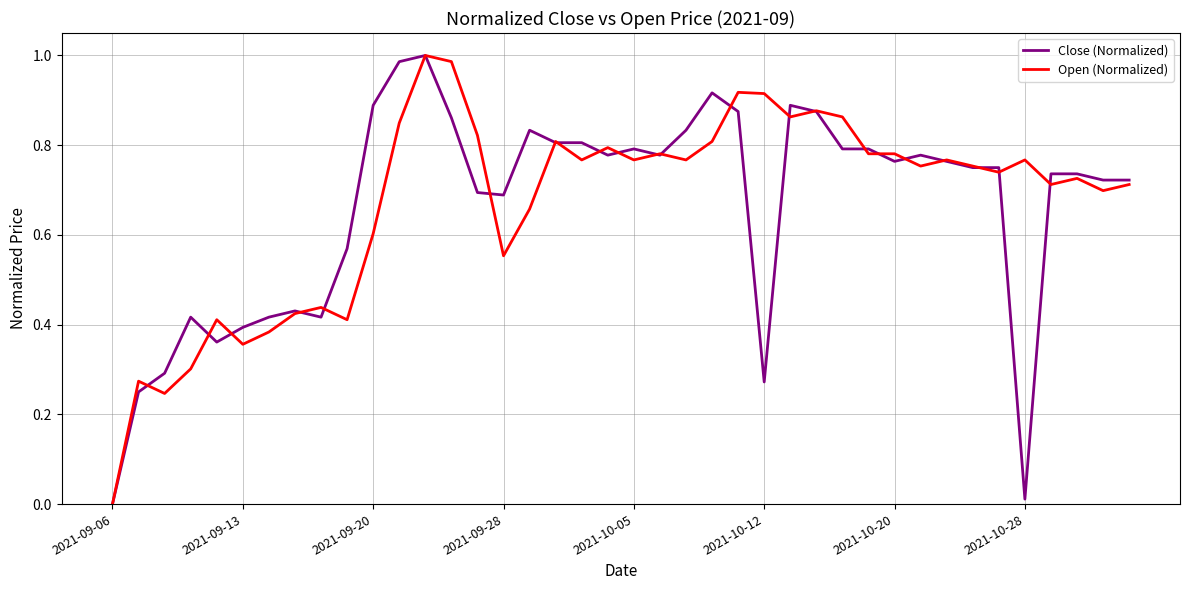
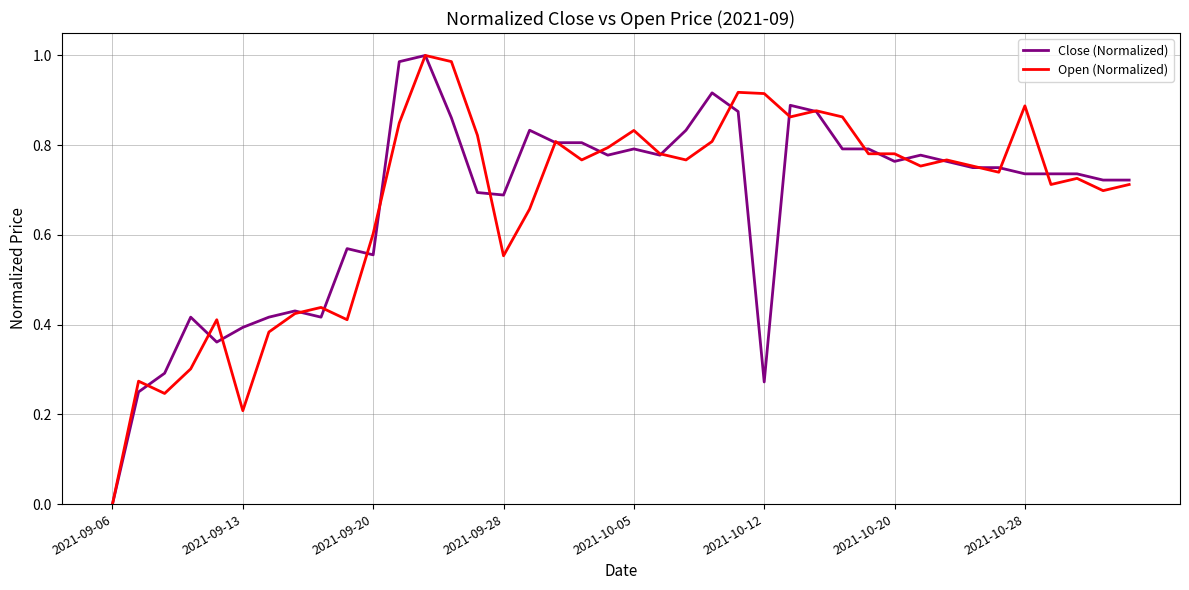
Open (Normalized), 2021-09-13: 0.36 -> 0.21
Close (Normalized), 2021-09-20: 0.89 -> 0.56
Open (Normalized), 2021-10-05: 0.77 -> 0.83
Close (Normalized), 2021-10-28: 0.01 -> 0.74
Open (Normalized), 2021-10-28: 0.77 -> 0.89
